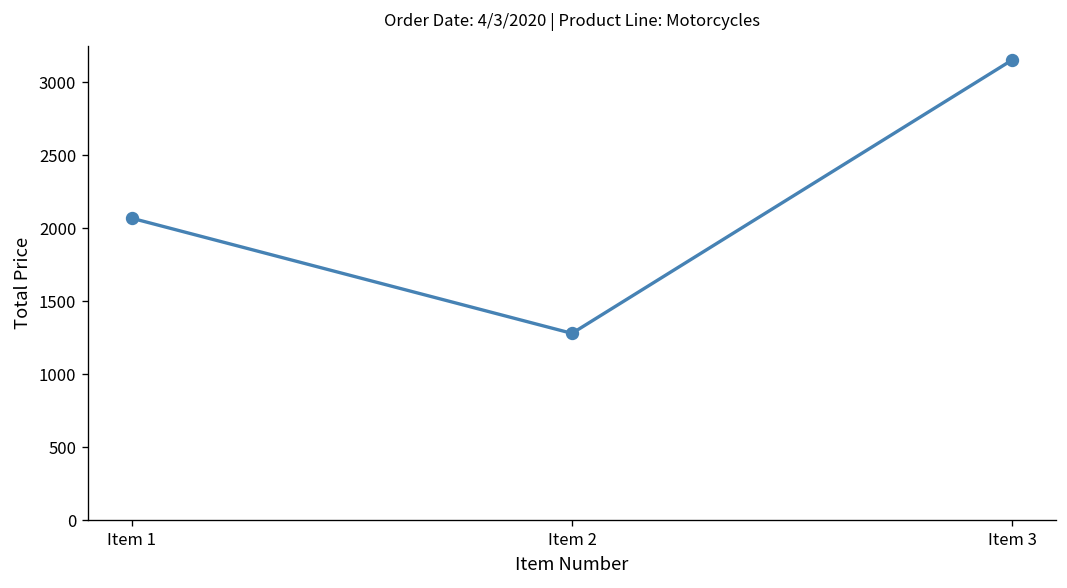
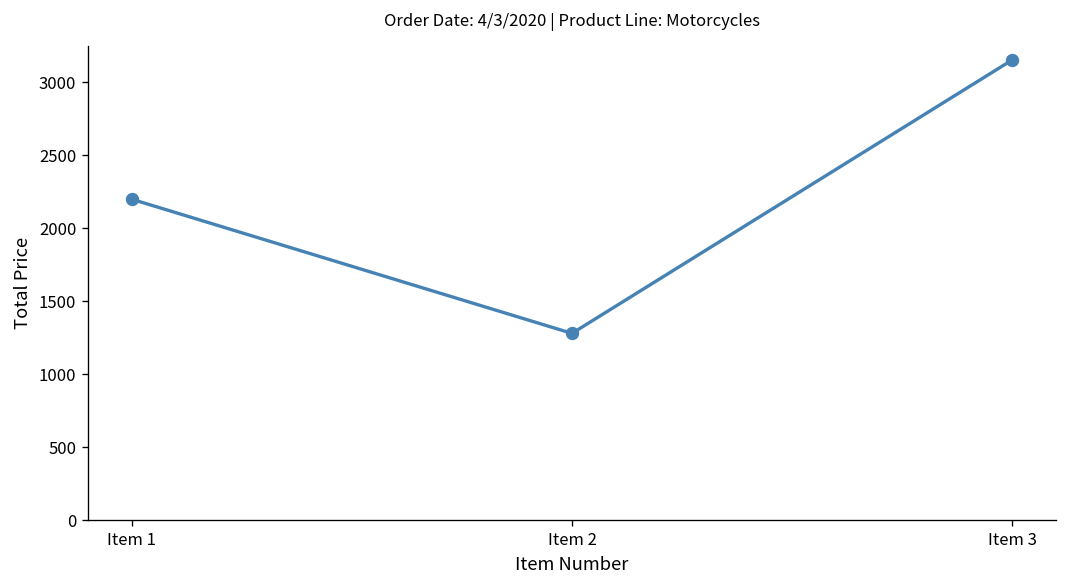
Item 1: 2070 -> 2200
